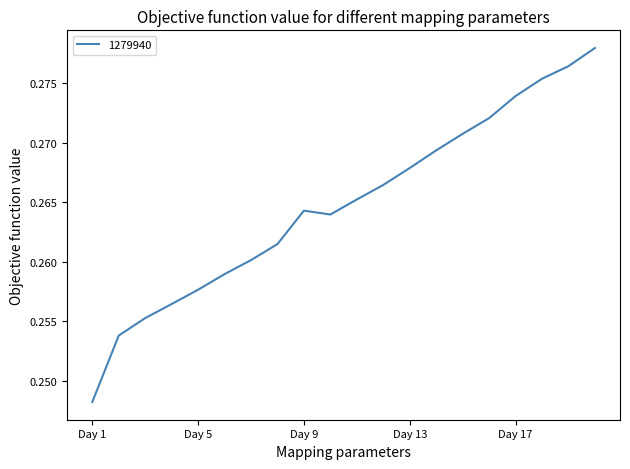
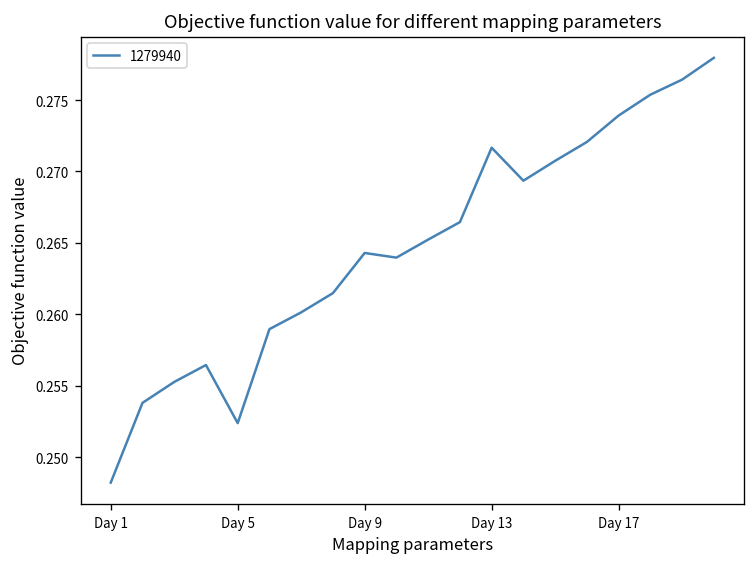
Day 5: 0.2577 -> 0.2524
Day 13: 0.2679 -> 0.2717
